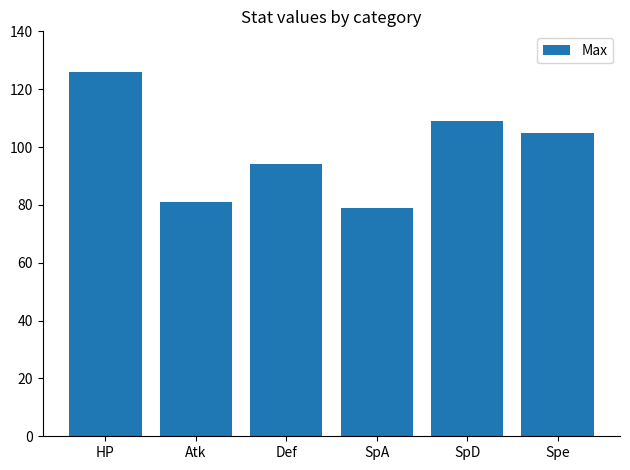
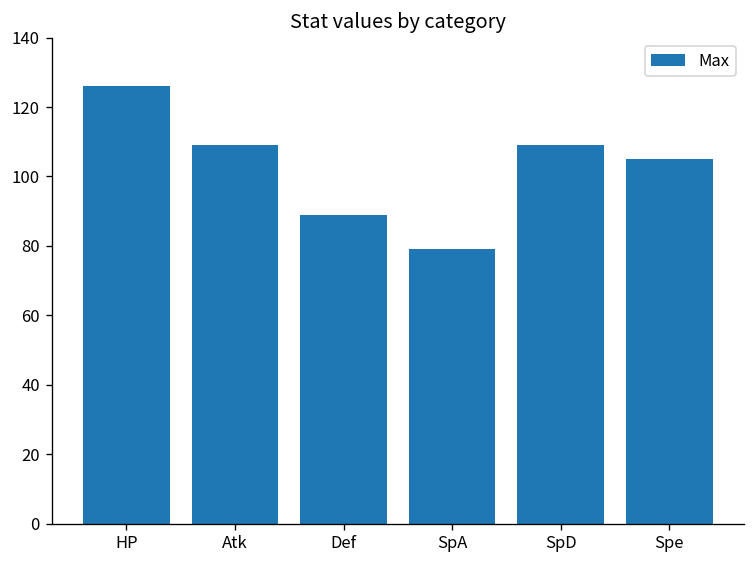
Atk: 81 -> 109
Def: 94 -> 89
